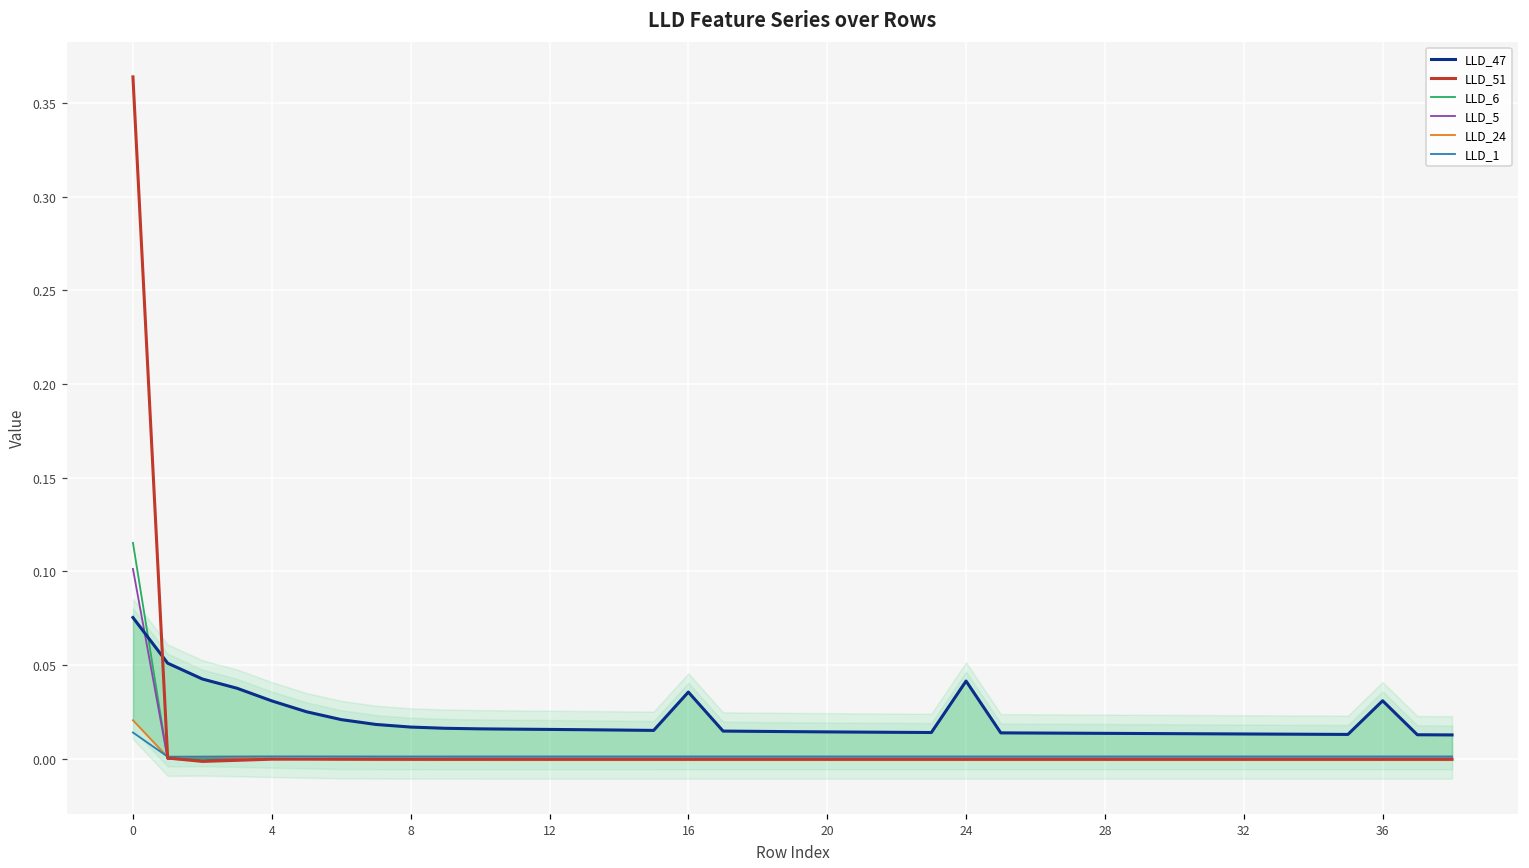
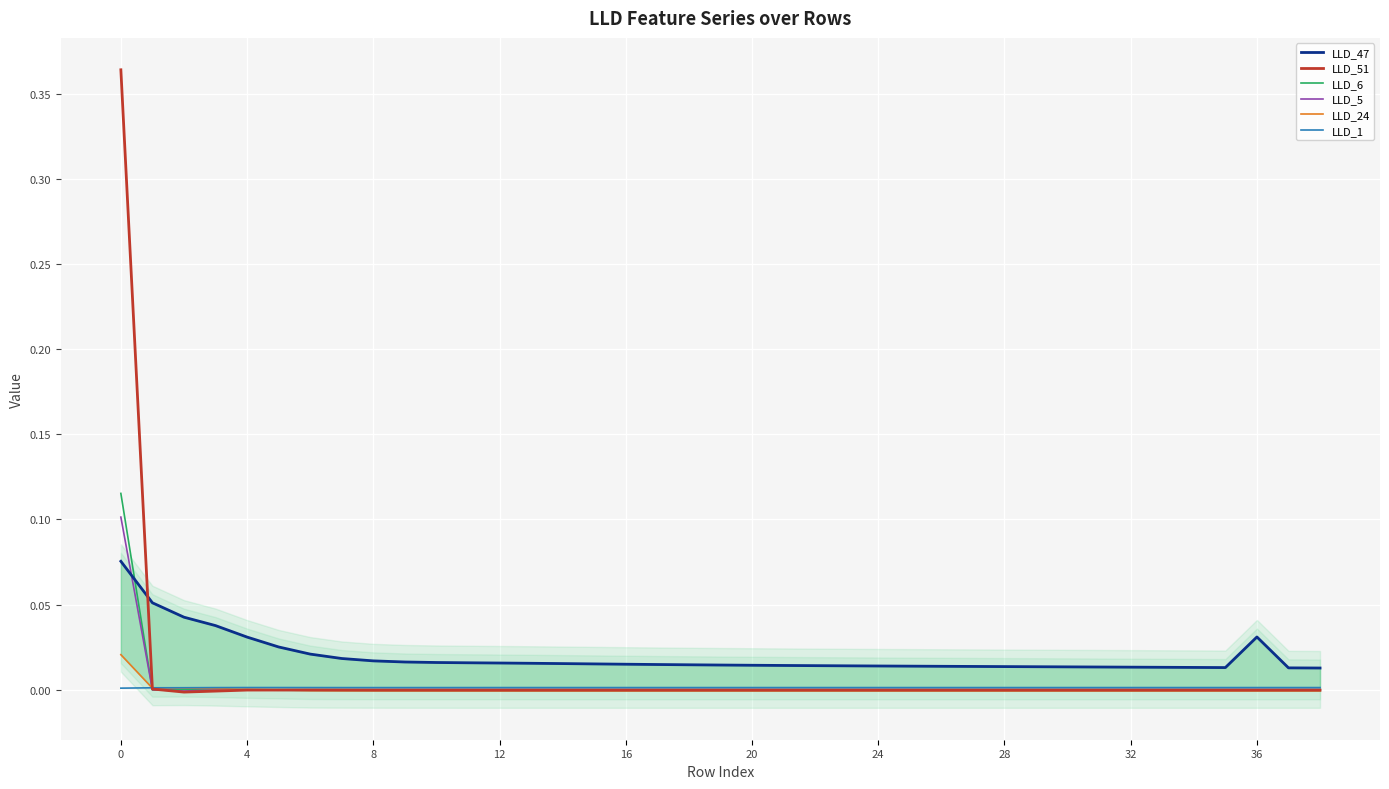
LLD_1, 0: 0.014 -> 0.001
LLD_47, 16: 0.036 -> 0.015
LLD_47, 24: 0.041 -> 0.014
